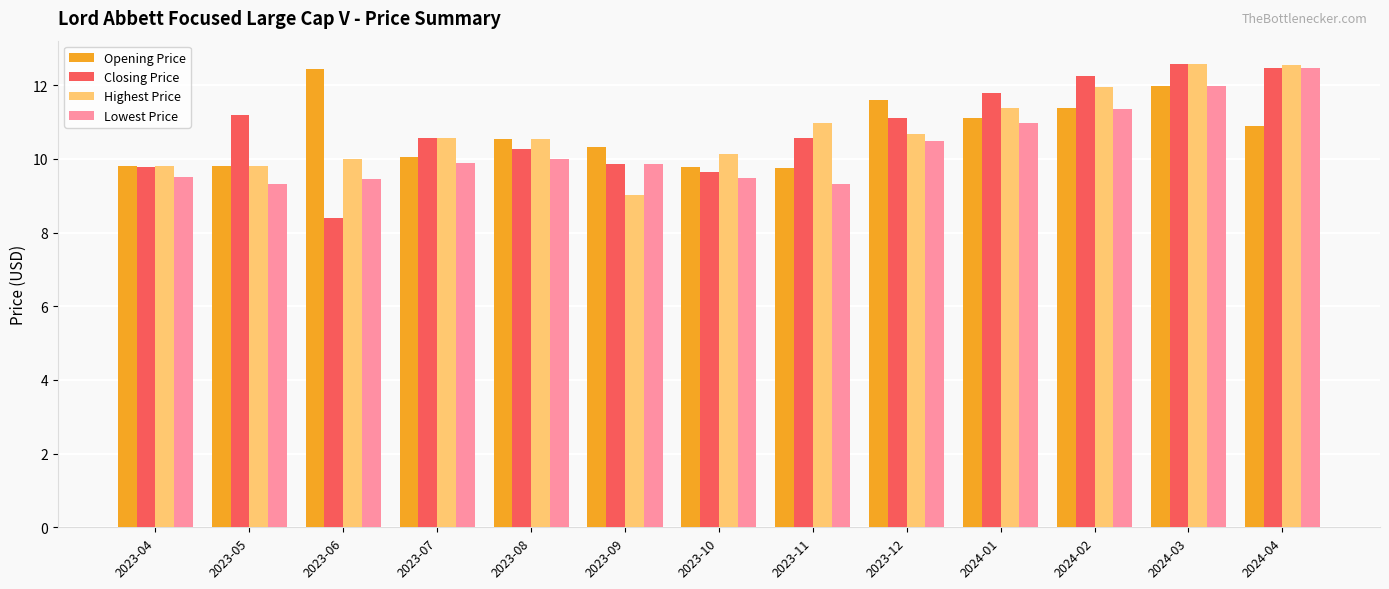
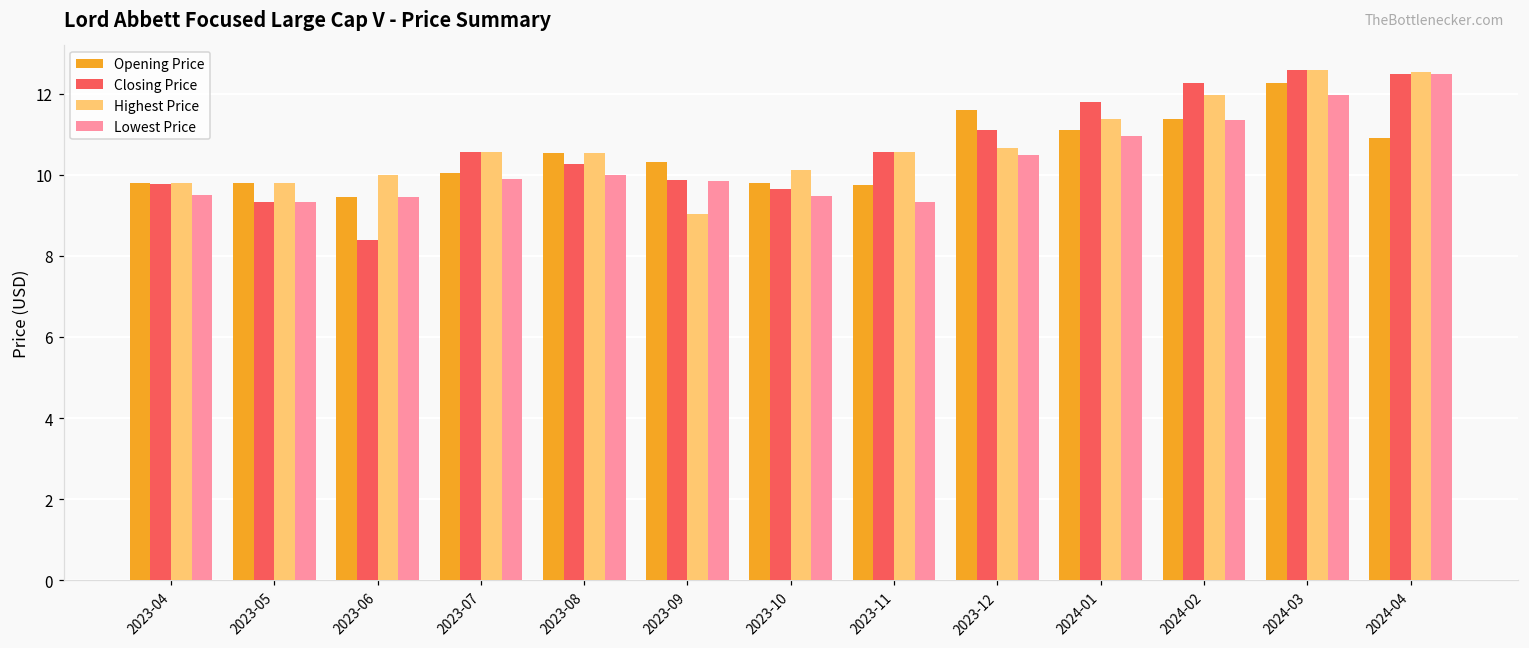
Closing Price, 2023-05: 11.2 -> 9.3
Opening Price, 2023-06: 12.4 -> 9.4
Highest Price, 2023-11: 11.0 -> 10.6
Opening Price, 2024-03: 12.0 -> 12.3
